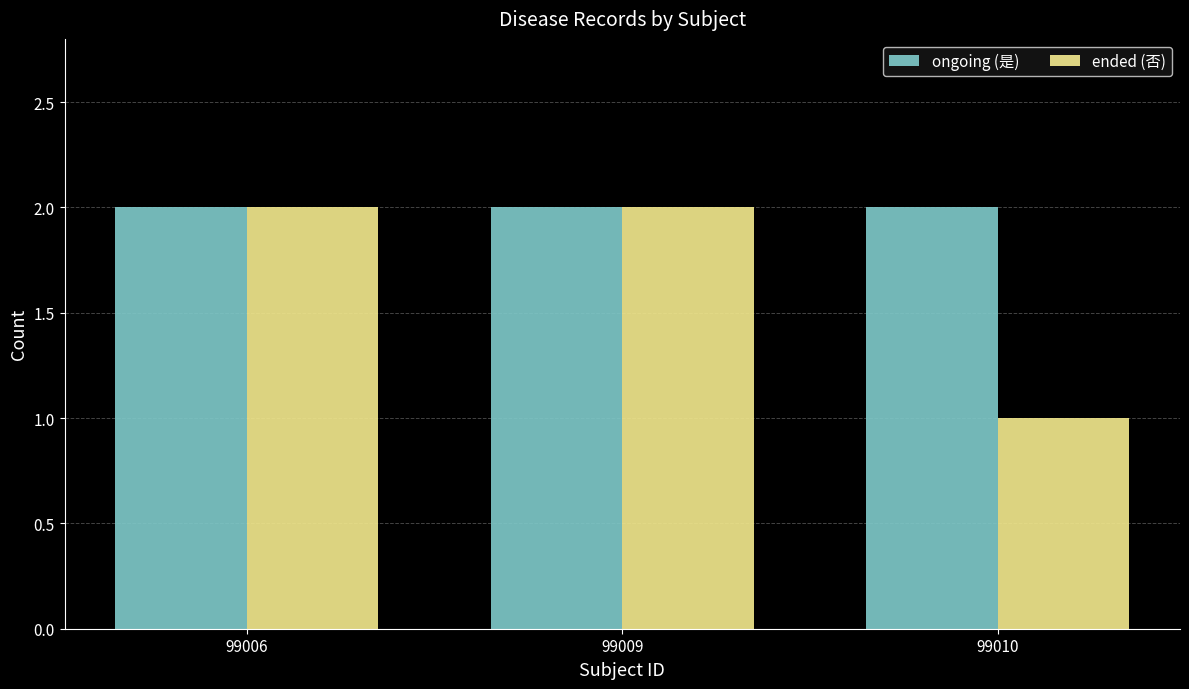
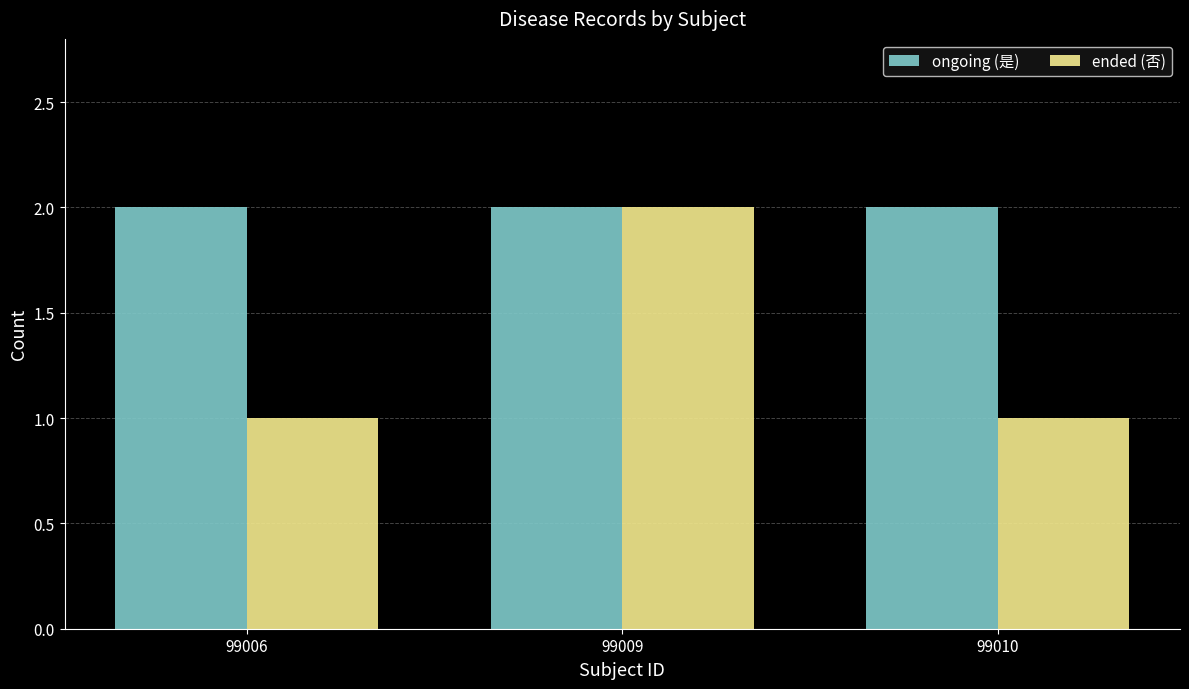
ended (否), 99006: 2 -> 1
